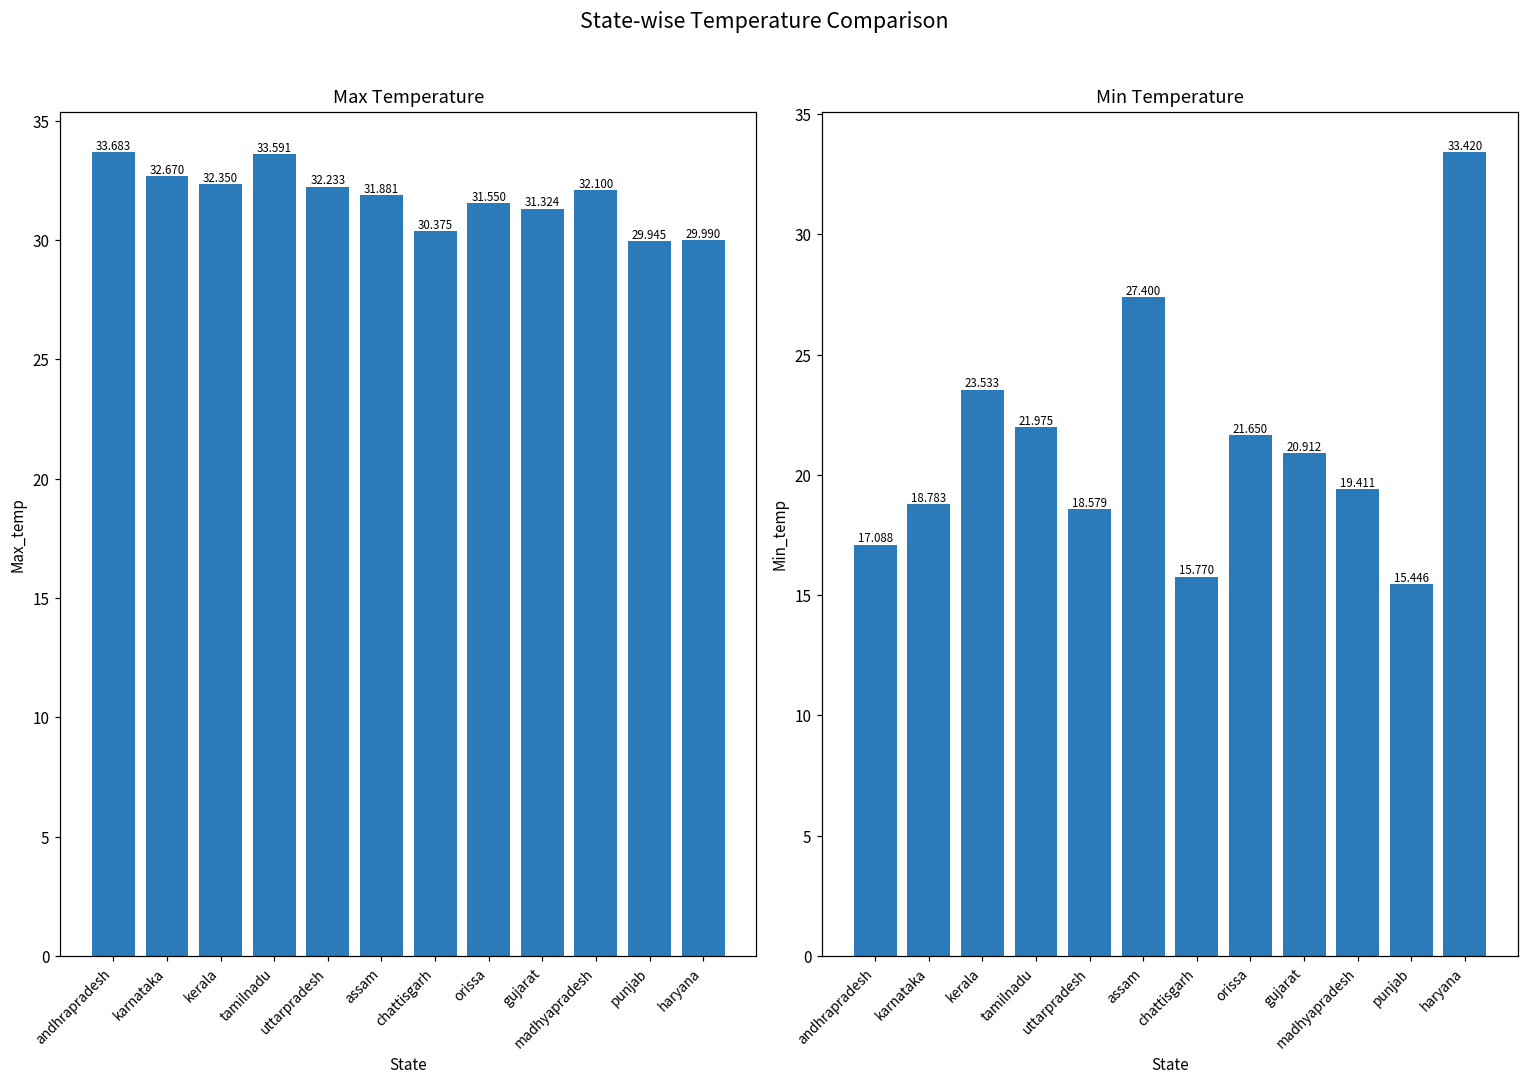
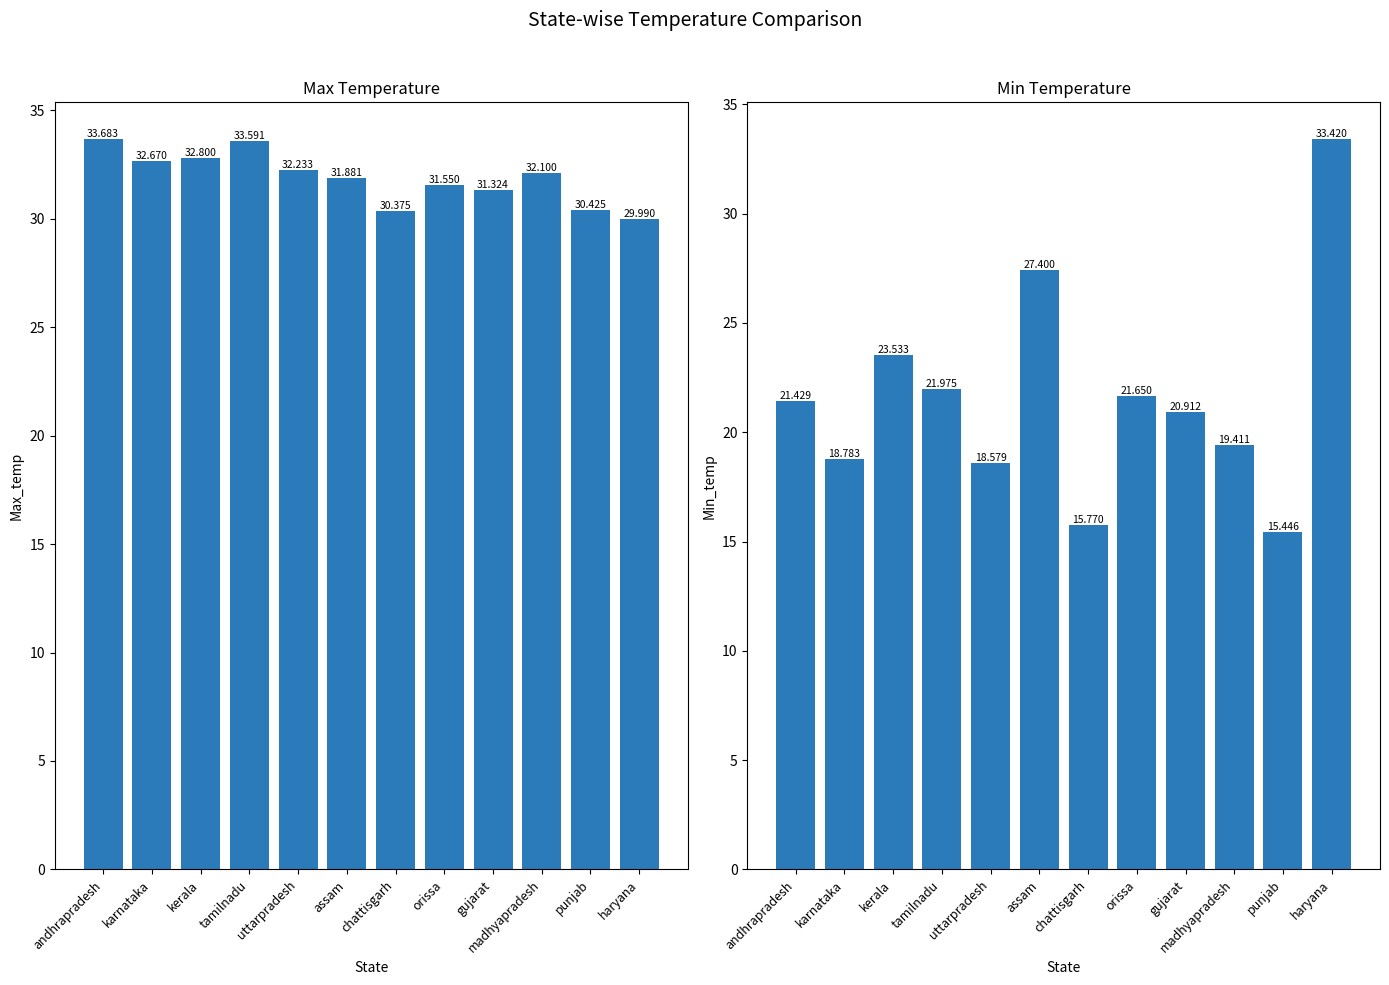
Max Temperature, kerala: 32.350 -> 32.800
Max Temperature, punjab: 29.945 -> 30.425
Min Temperature, andhrapradesh: 17.088 -> 21.429
